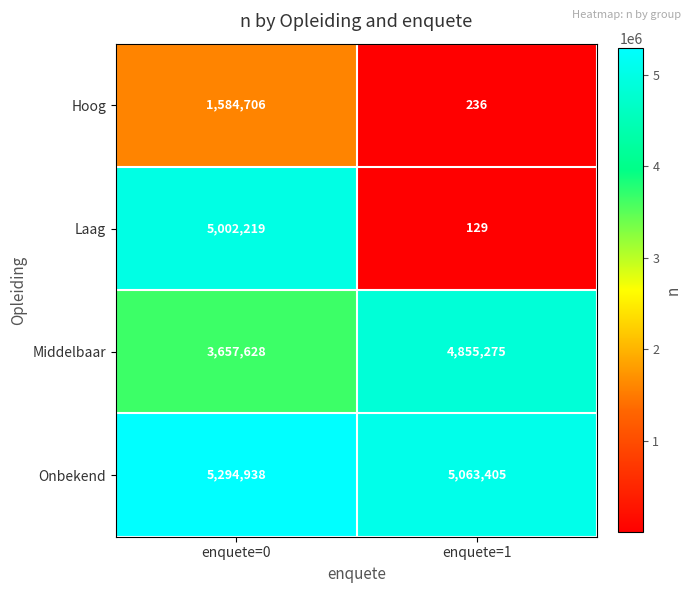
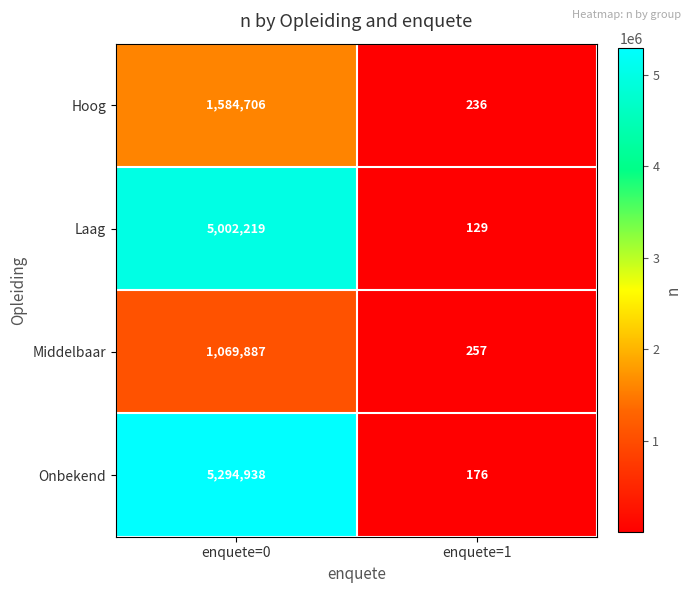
Middelbaar, enquete=0: 3,657,628 -> 1,069,887
Middelbaar, enquete=1: 4,855,275 -> 257
Onbekend, enquete=1: 5,063,405 -> 176
